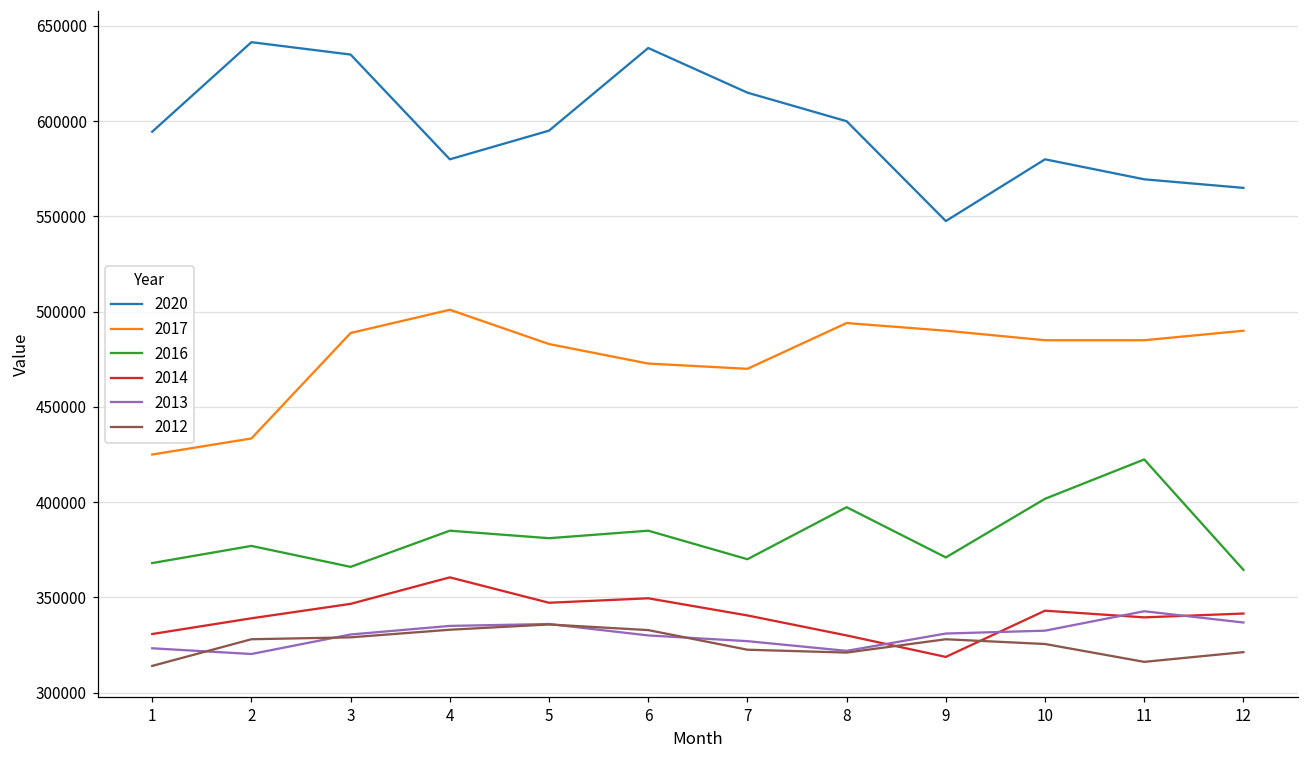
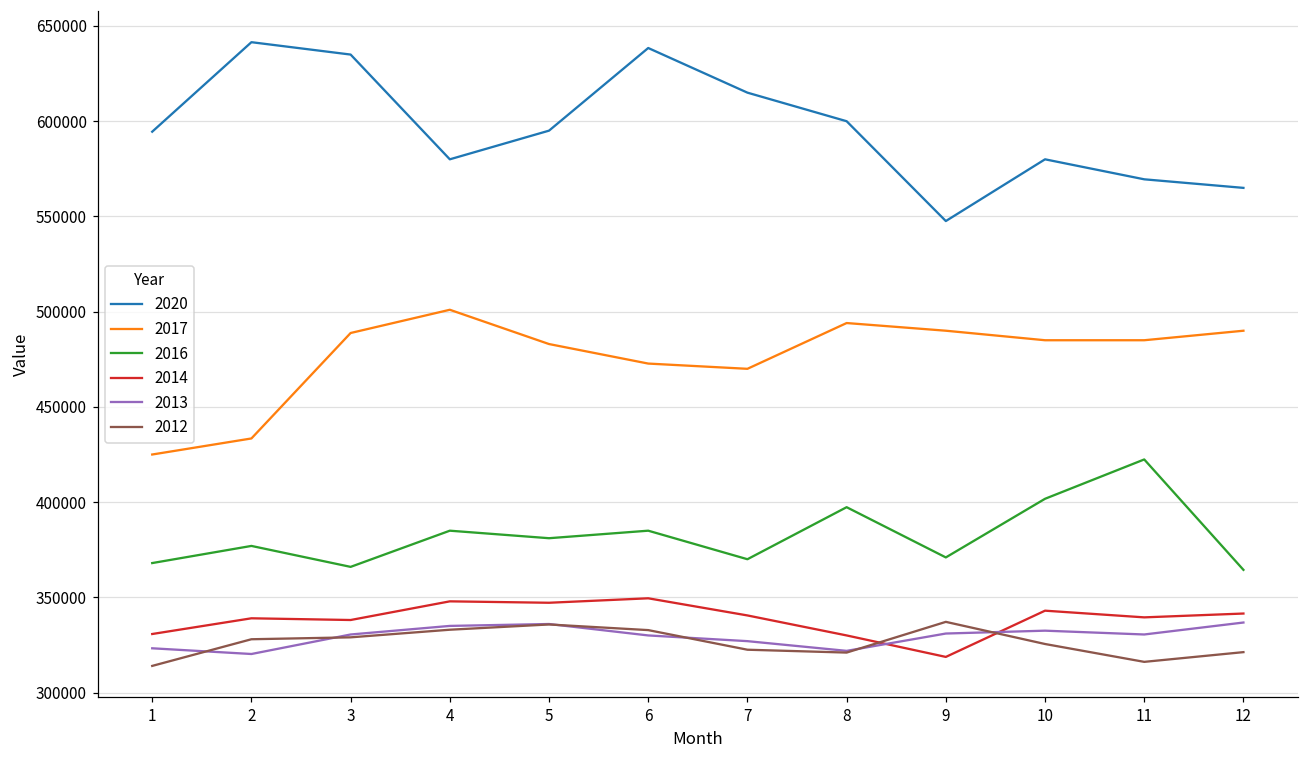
2014, 3: 347000 -> 338000
2014, 4: 360000 -> 348000
2012, 9: 328000 -> 337000
2013, 11: 343000 -> 331000
